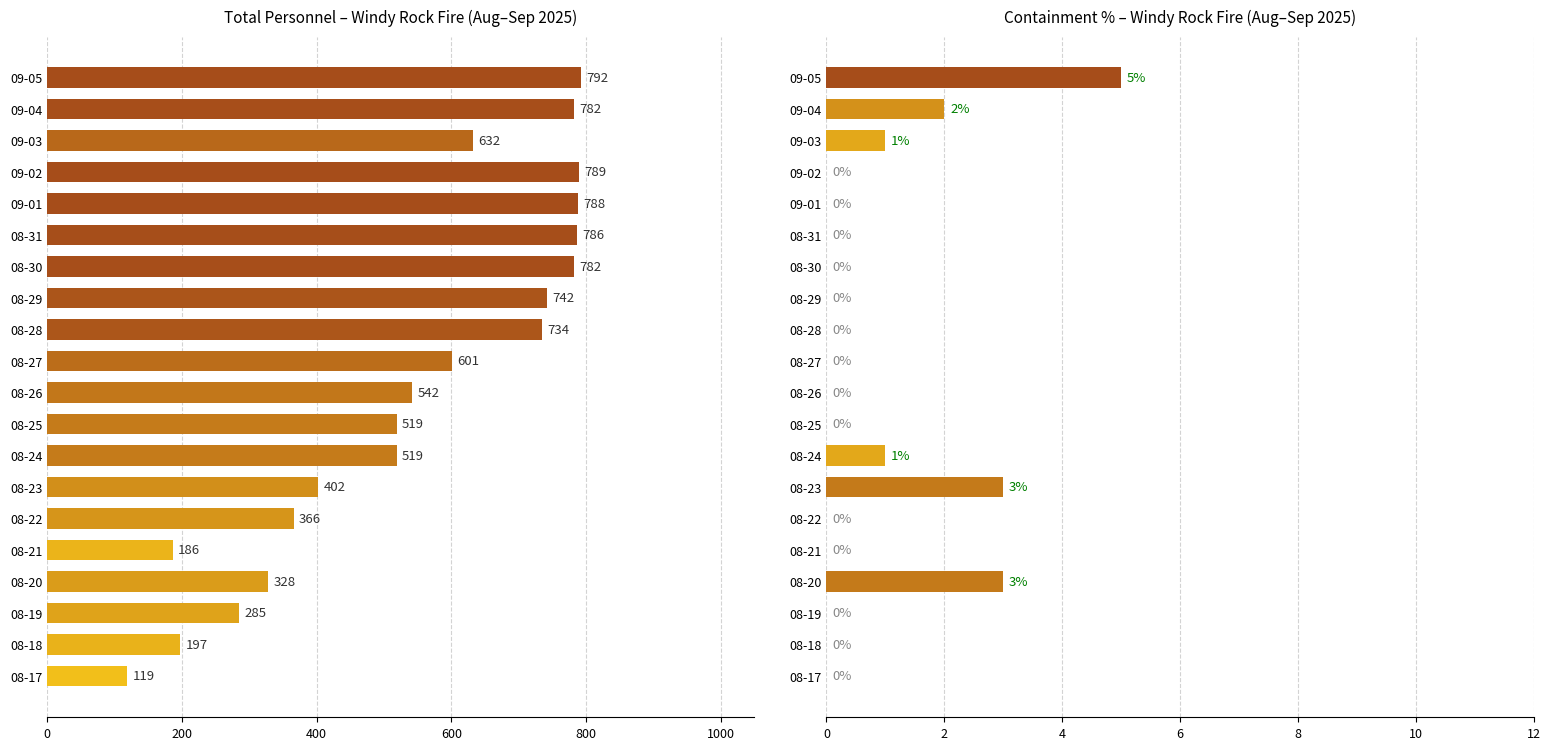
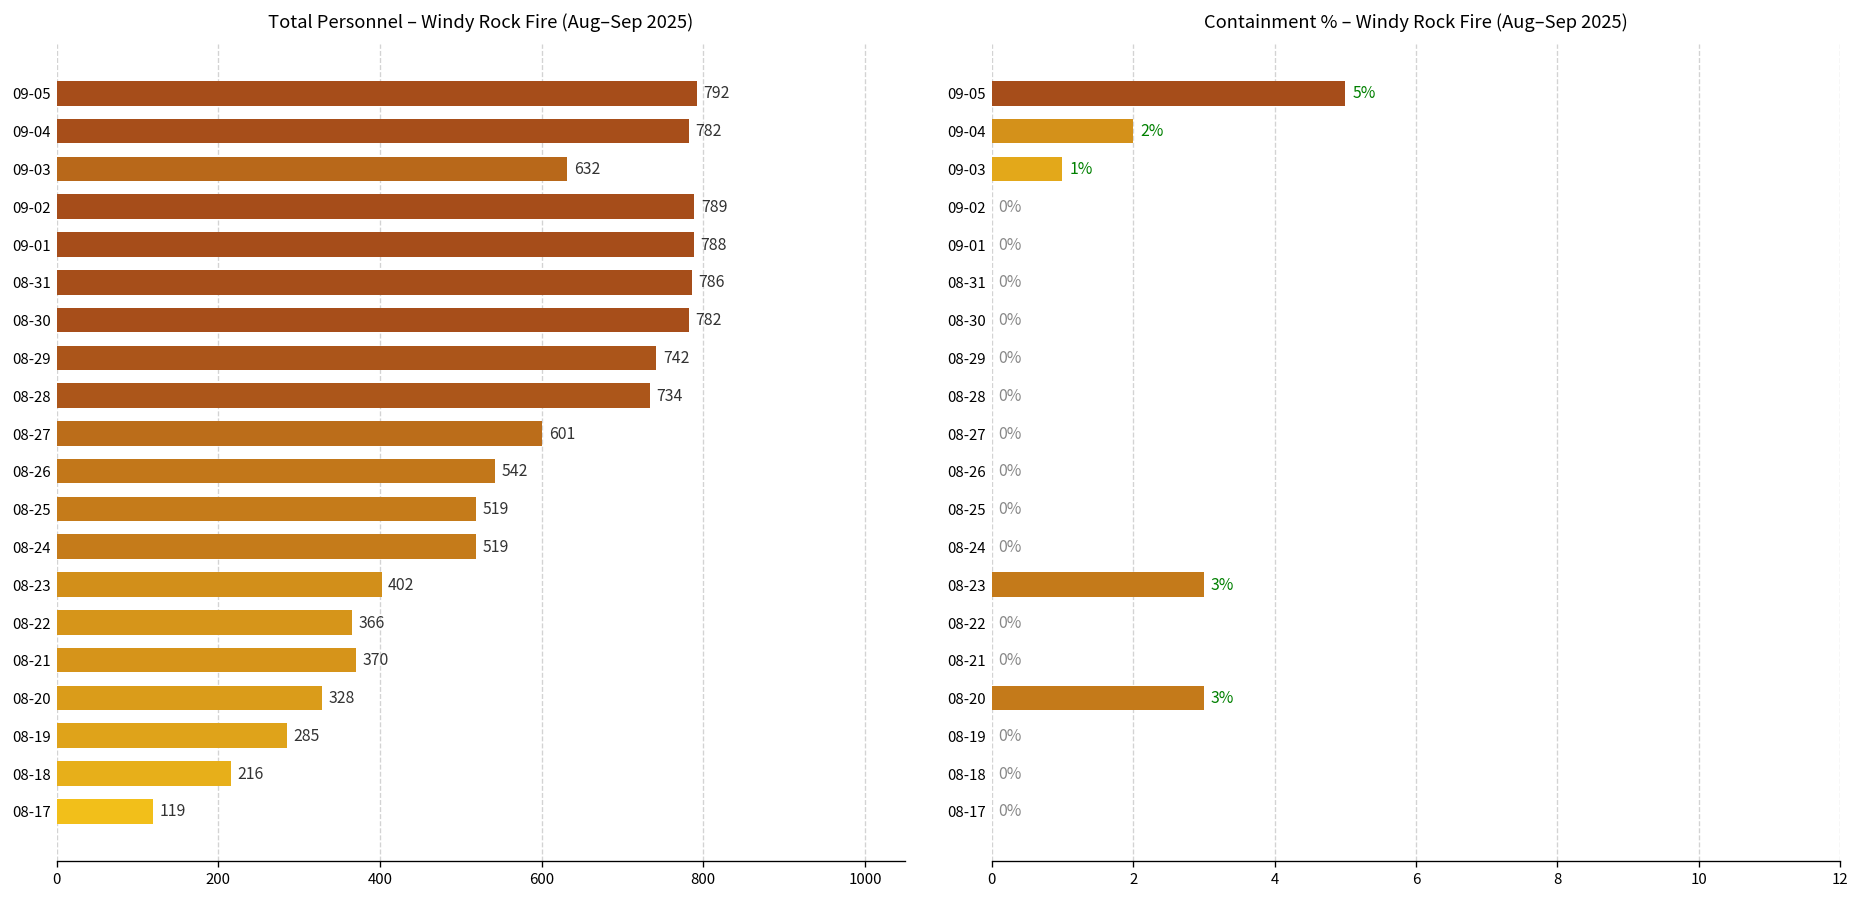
Total Personnel – Windy Rock Fire (Aug–Sep 2025), 08-21: 186 -> 370
Total Personnel – Windy Rock Fire (Aug–Sep 2025), 08-18: 197 -> 216
Containment % – Windy Rock Fire (Aug–Sep 2025), 08-24: 1% -> 0%
